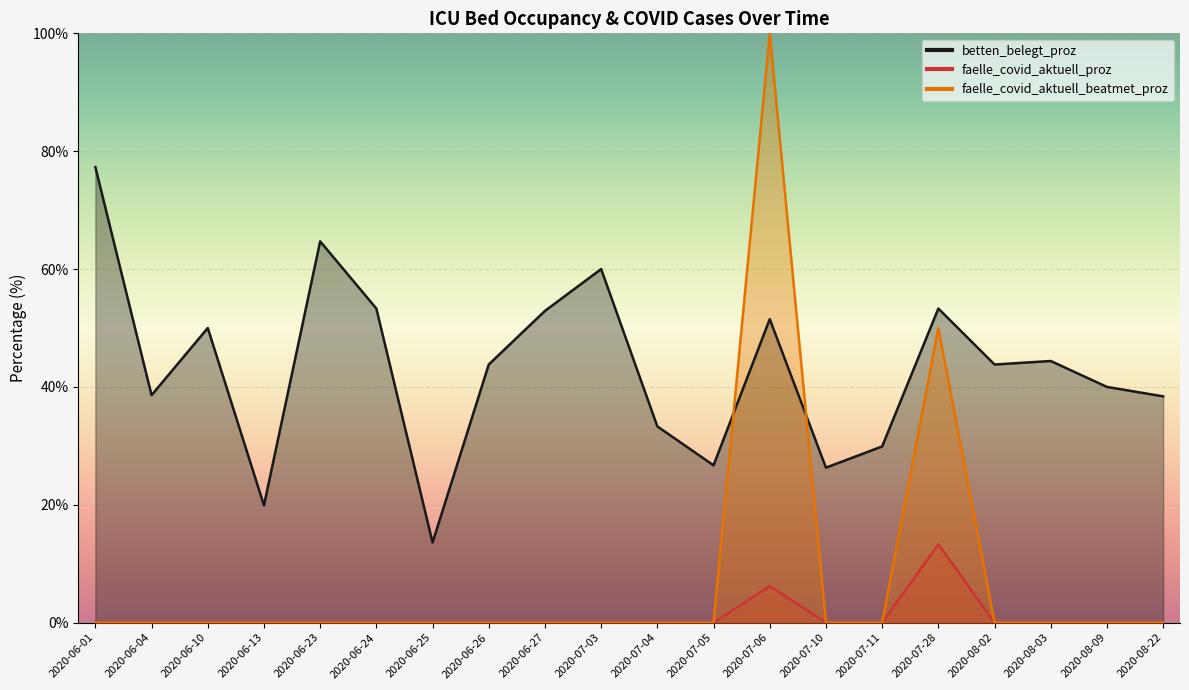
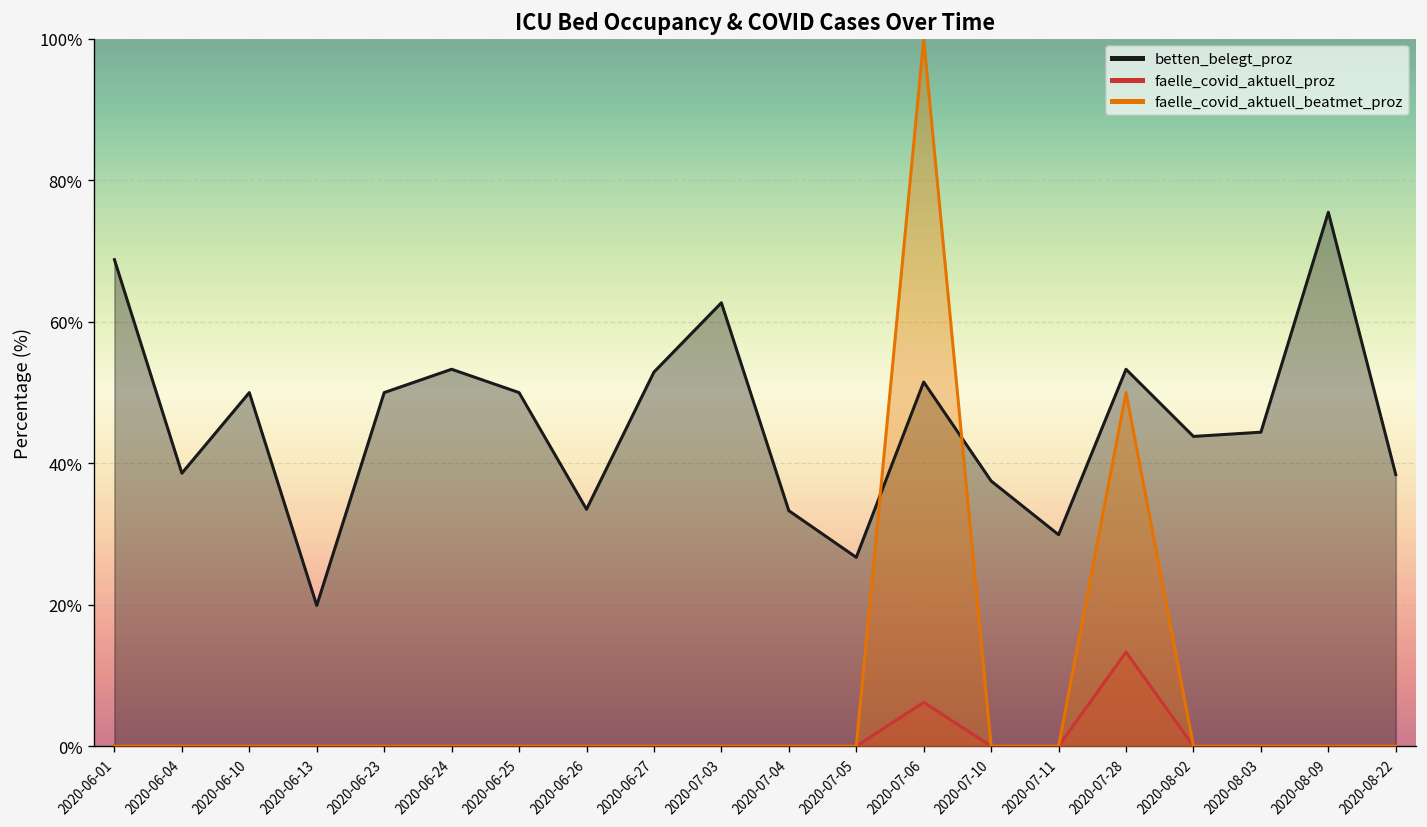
betten_belegt_proz, 2020-06-01: 77% -> 69%
betten_belegt_proz, 2020-06-23: 65% -> 50%
betten_belegt_proz, 2020-06-25: 14% -> 50%
betten_belegt_proz, 2020-06-26: 44% -> 34%
betten_belegt_proz, 2020-07-03: 60% -> 63%
betten_belegt_proz, 2020-07-10: 26% -> 38%
betten_belegt_proz, 2020-08-09: 40% -> 76%
